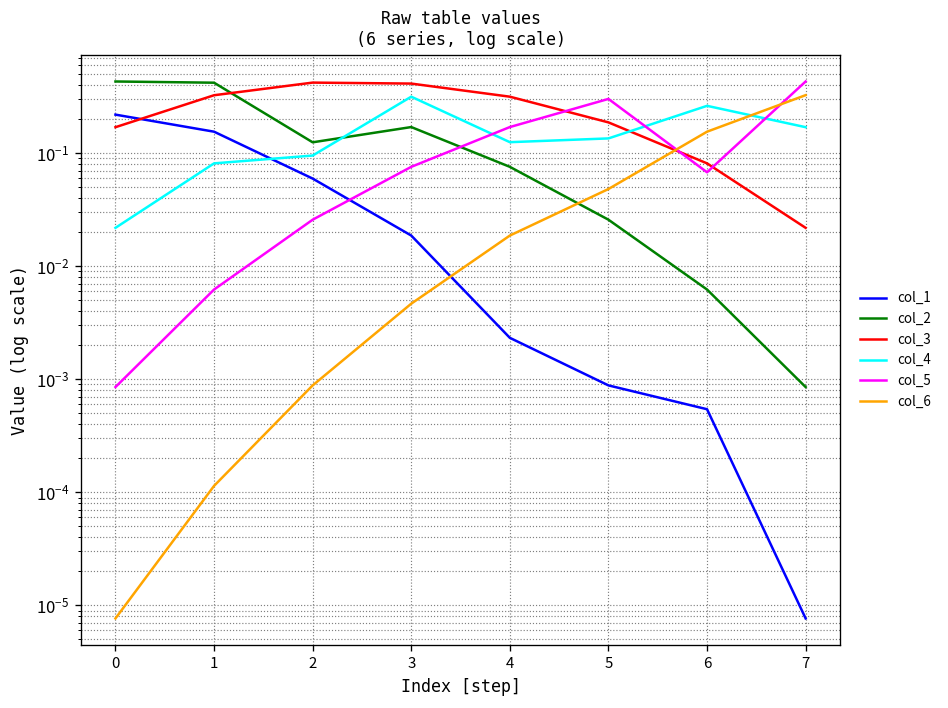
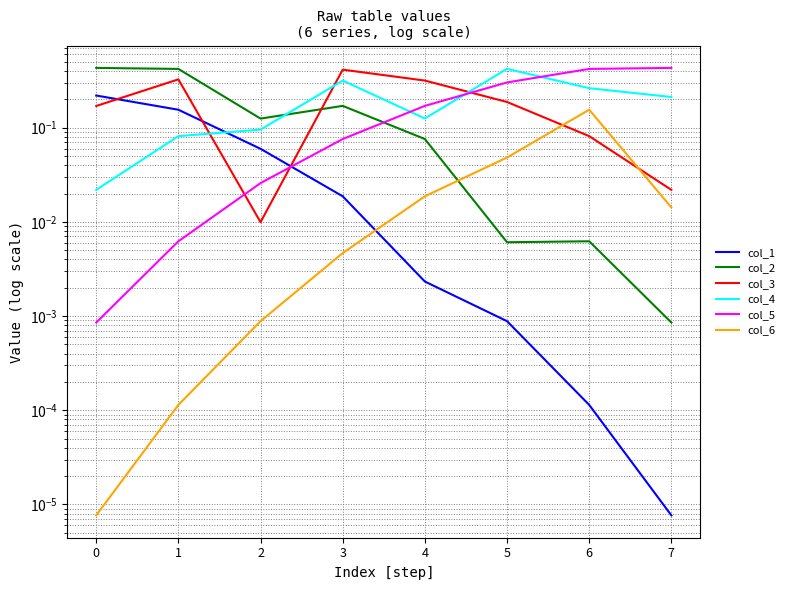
col_3, 2: 0.4 -> 0.010
col_2, 5: 0.026 -> 0.006
col_4, 5: 0.14 -> 0.4
col_1, 6: 0.0005 -> 0.00011
col_5, 6: 0.07 -> 0.4
col_4, 7: 0.17 -> 0.21
col_6, 7: 0.33 -> 0.014
